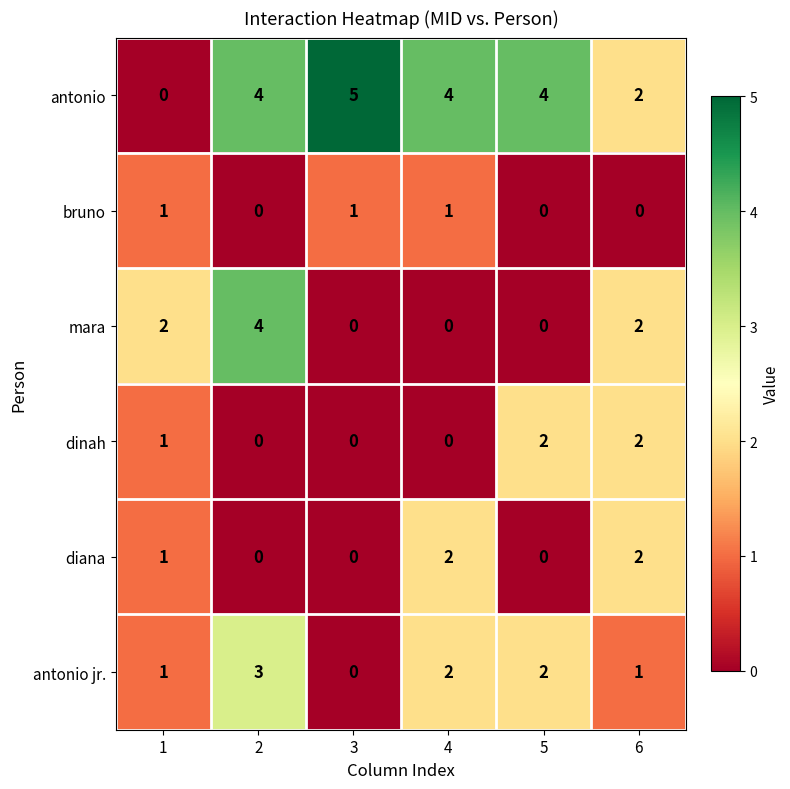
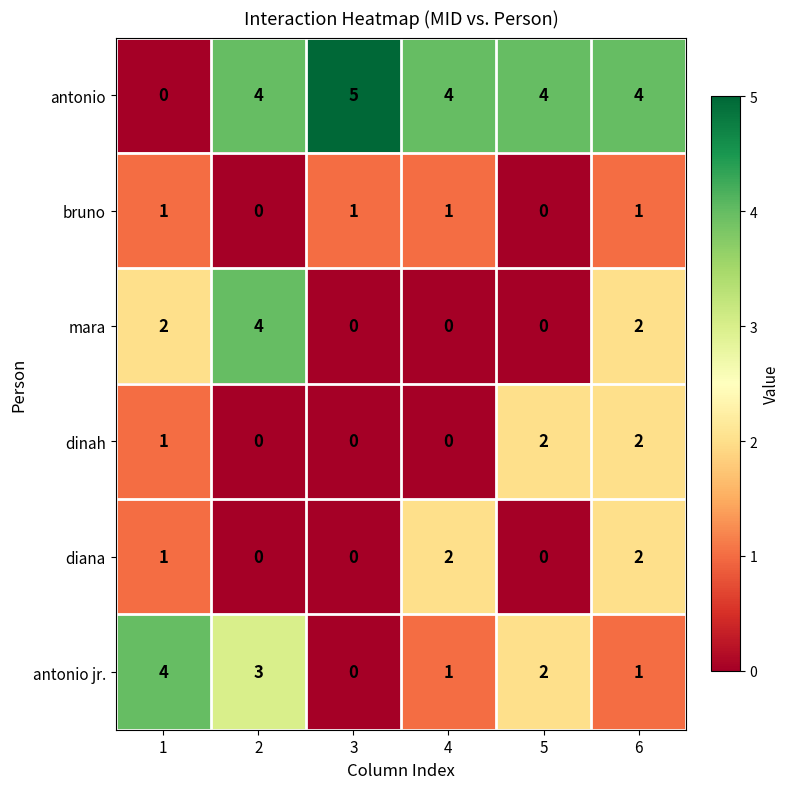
antonio, 6: 2 -> 4
bruno, 6: 0 -> 1
antonio jr., 1: 1 -> 4
antonio jr., 4: 2 -> 1
